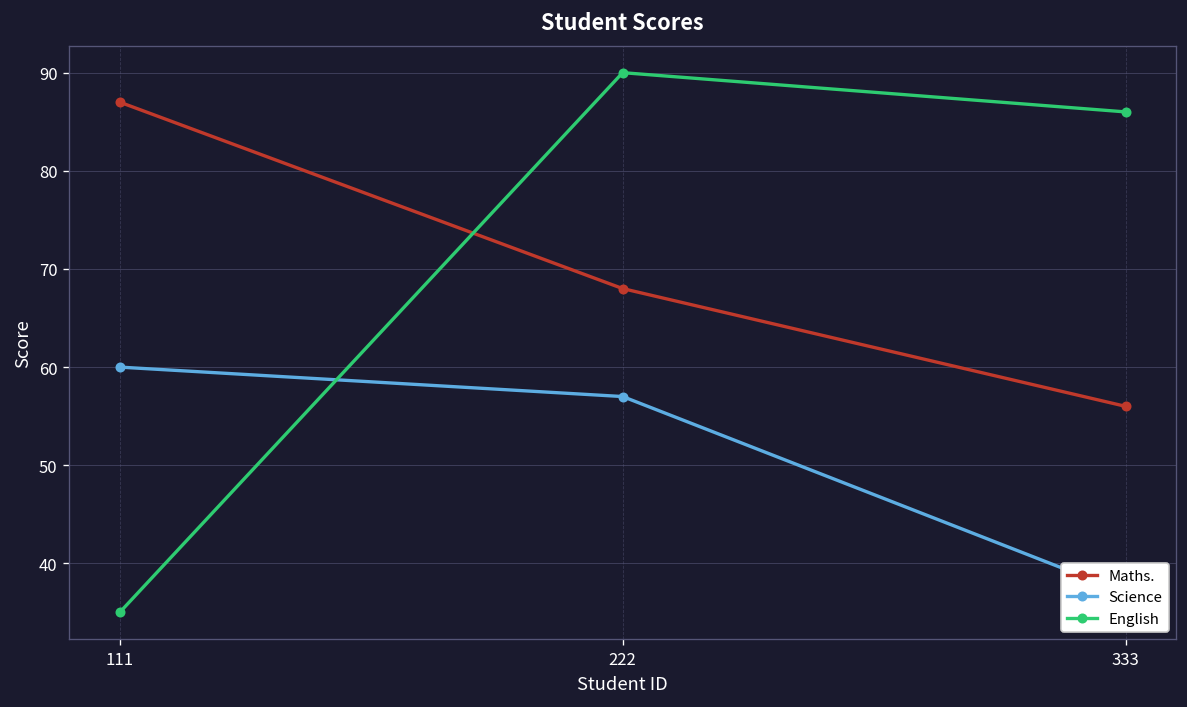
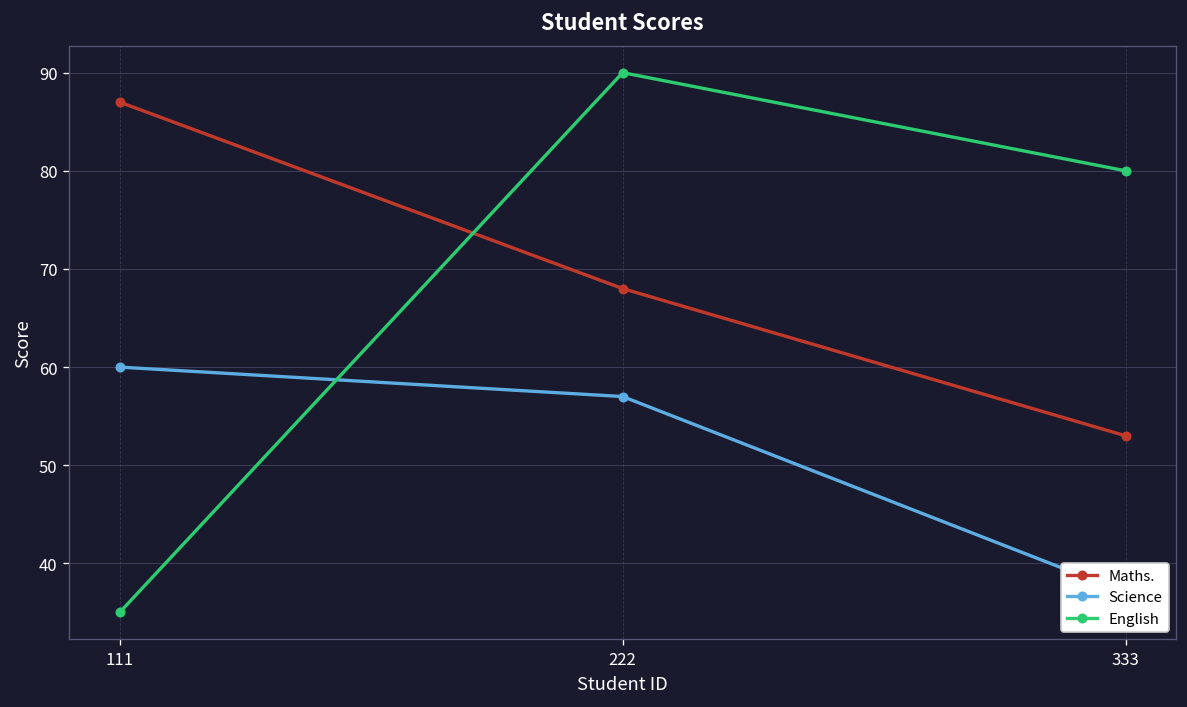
Maths., 333: 56 -> 53
English, 333: 86 -> 80
